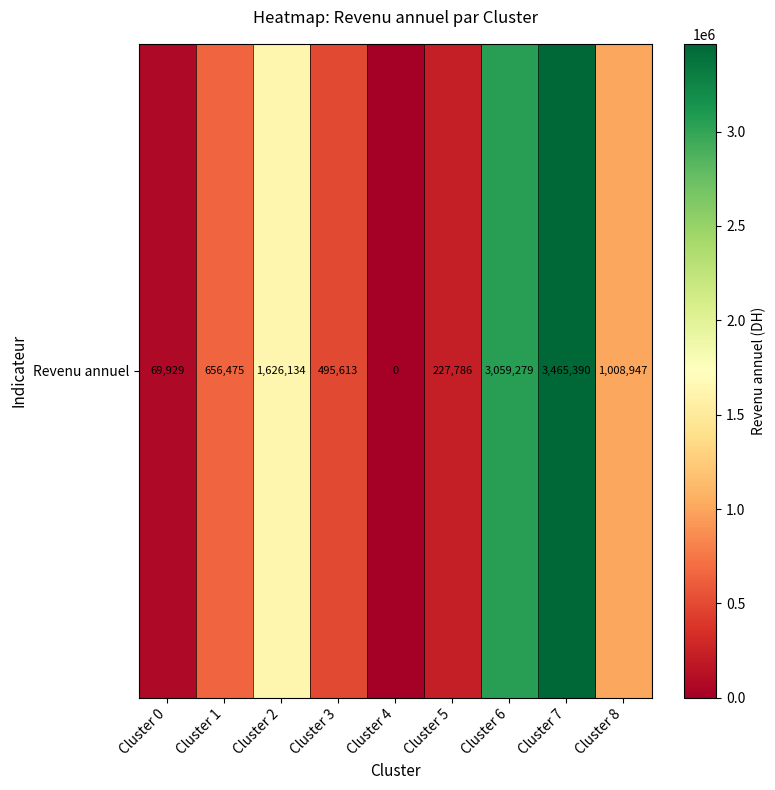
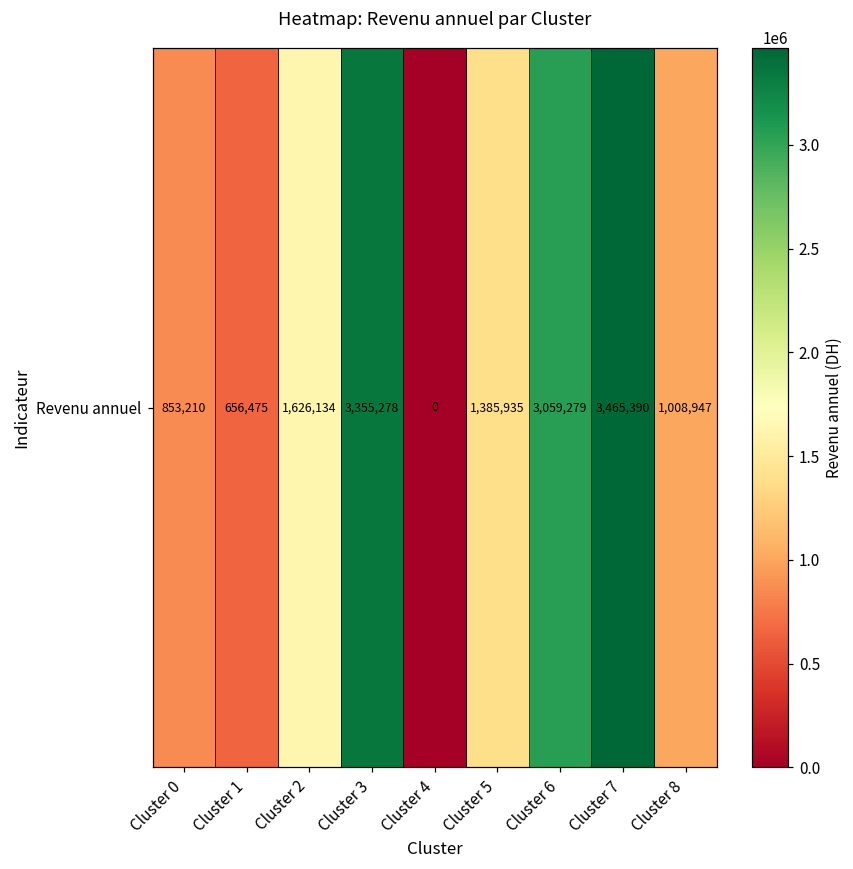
Revenu annuel, Cluster 0: 69,929 -> 853,210
Revenu annuel, Cluster 3: 495,613 -> 3,355,278
Revenu annuel, Cluster 5: 227,786 -> 1,385,935
